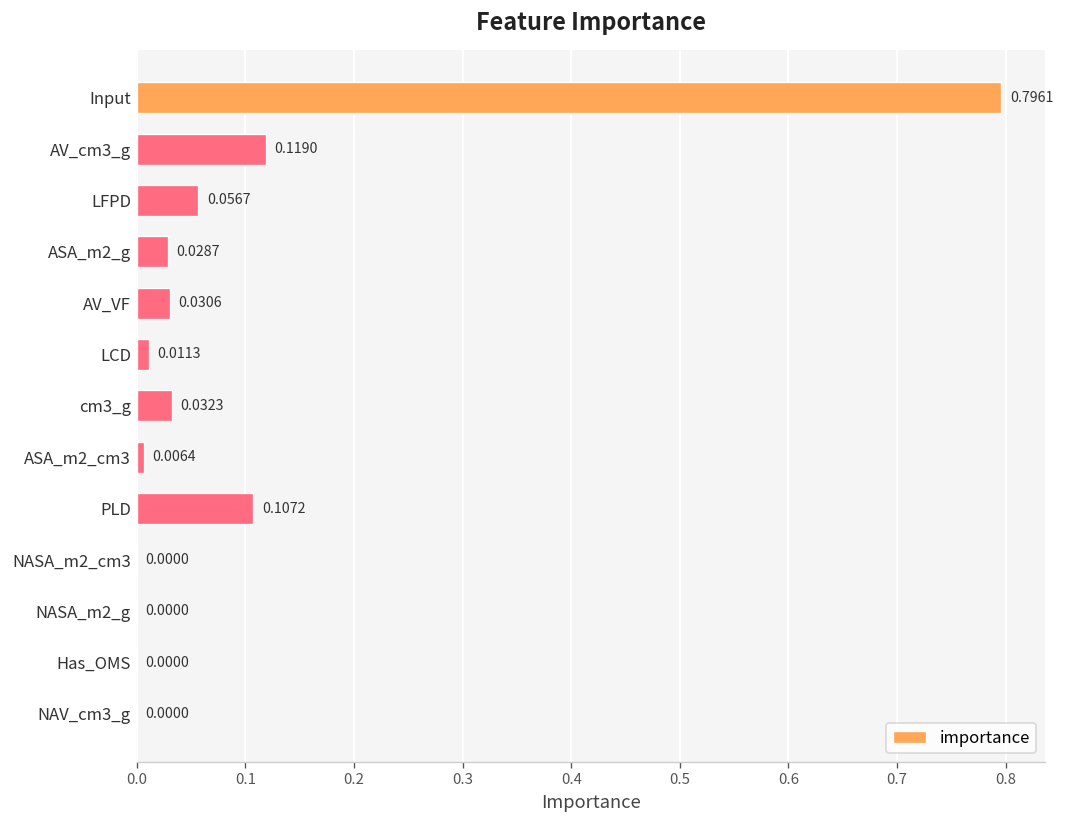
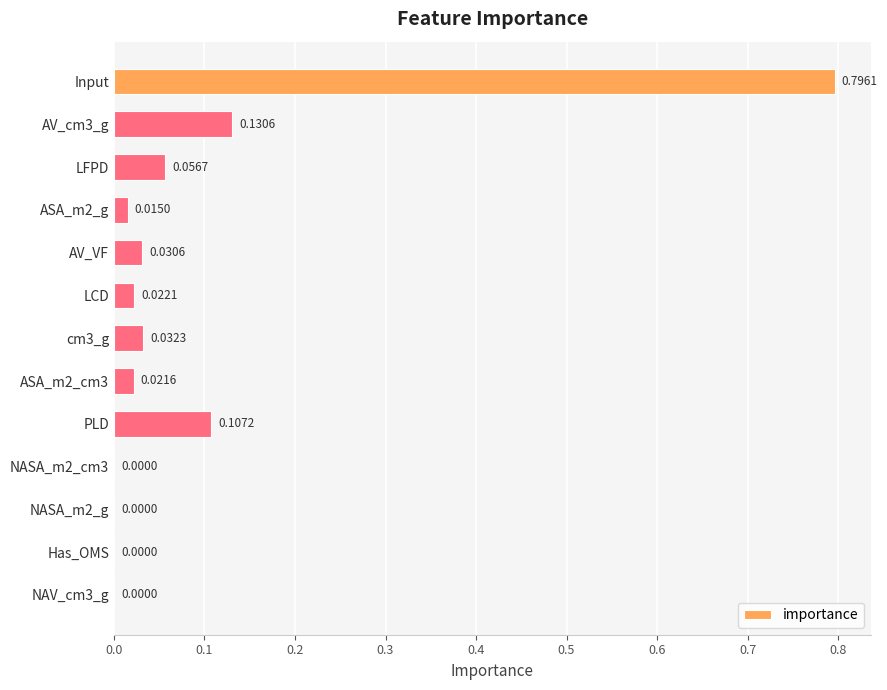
AV_cm3_g: 0.1190 -> 0.1306
ASA_m2_g: 0.0287 -> 0.0150
LCD: 0.0113 -> 0.0221
ASA_m2_cm3: 0.0064 -> 0.0216
